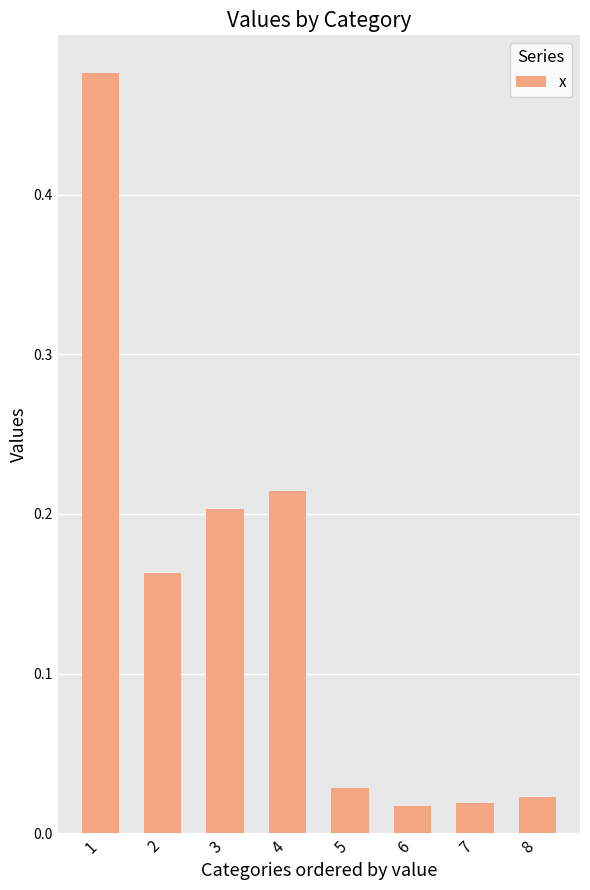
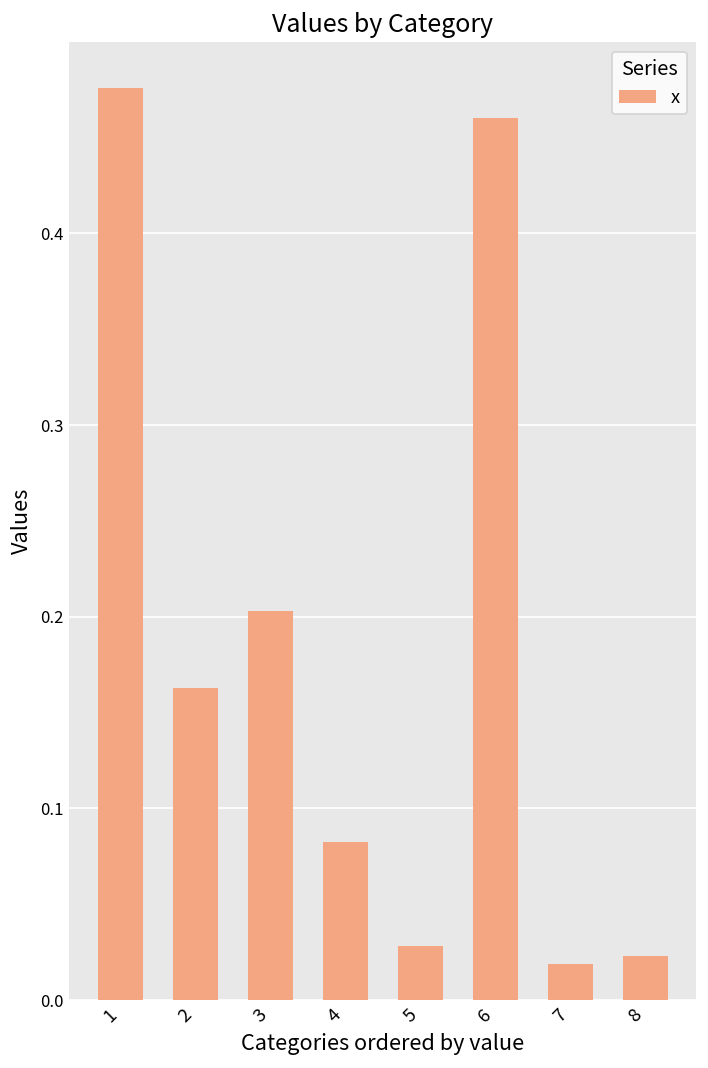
4: 0.214 -> 0.082
6: 0.017 -> 0.460
